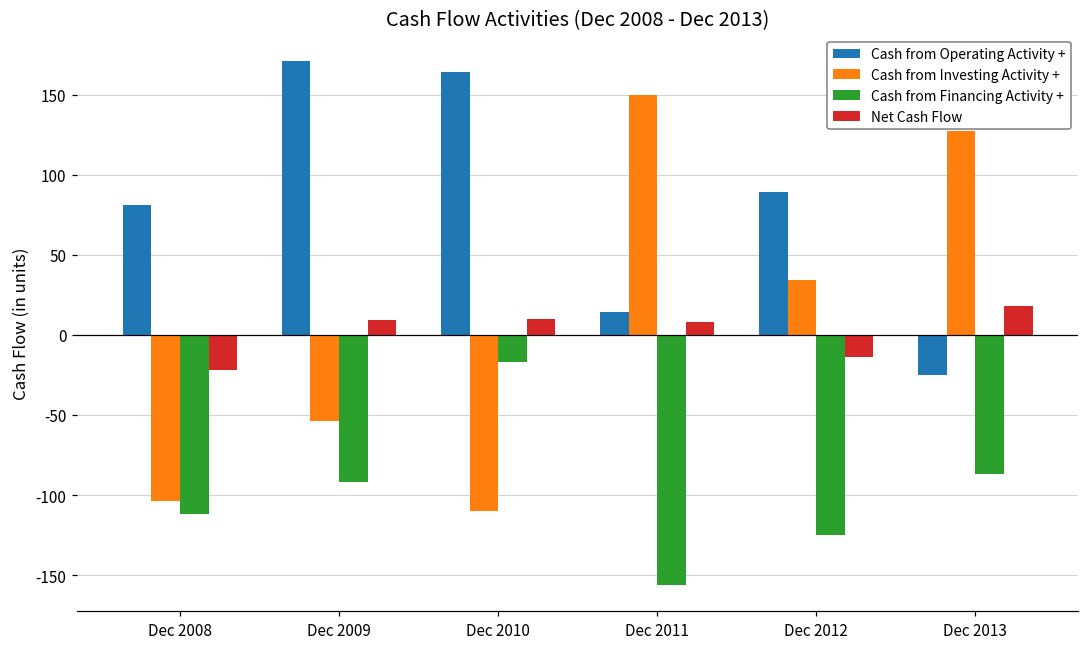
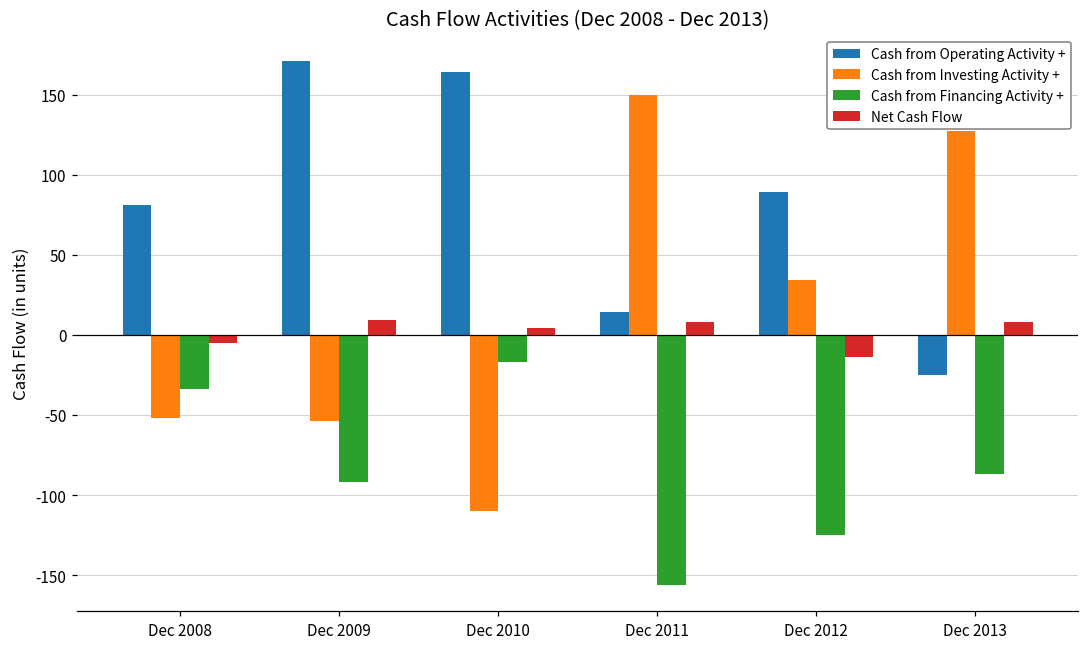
Cash from Investing Activity +, Dec 2008: -104 -> -52
Cash from Financing Activity +, Dec 2008: -112 -> -34
Net Cash Flow, Dec 2008: -22 -> -5
Net Cash Flow, Dec 2010: 10 -> 4
Net Cash Flow, Dec 2013: 18 -> 8
